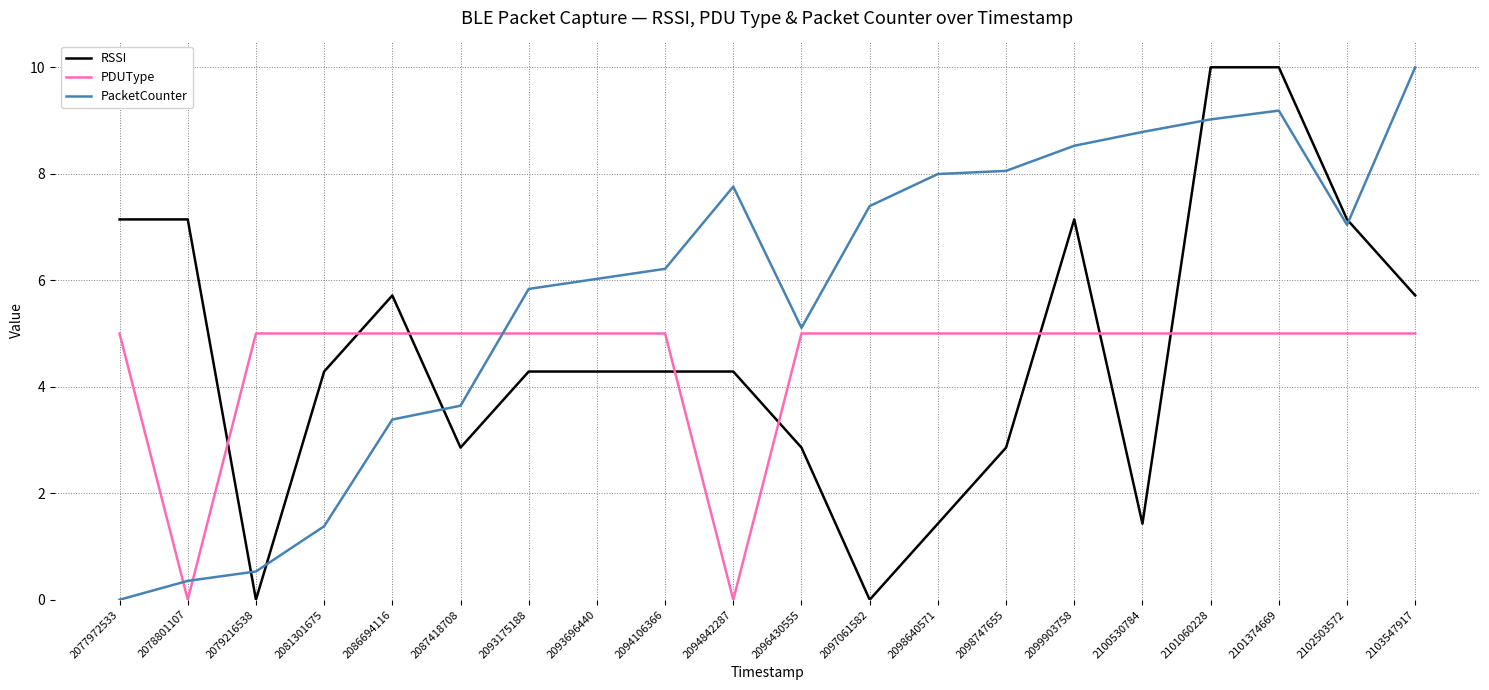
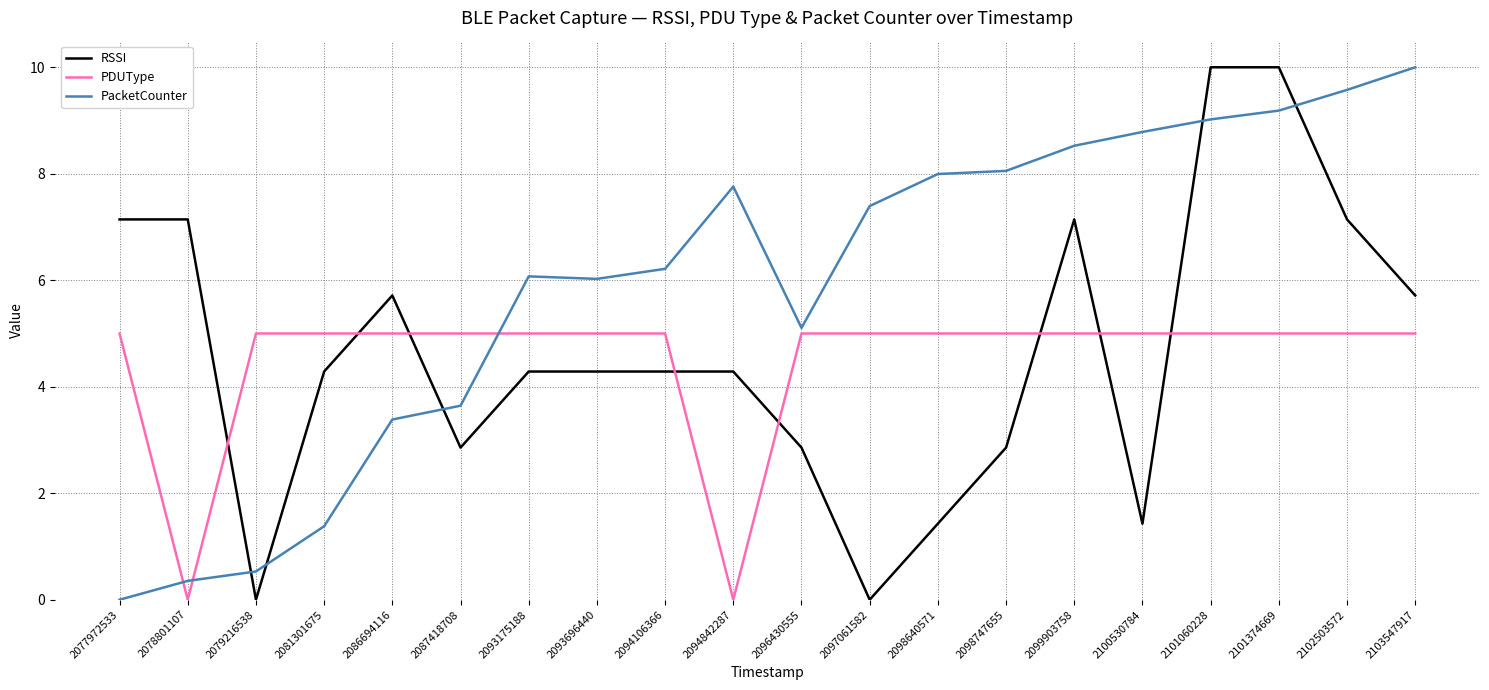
PacketCounter, 2093175188: 5.8 -> 6.1
PacketCounter, 2102503572: 7.0 -> 9.6
